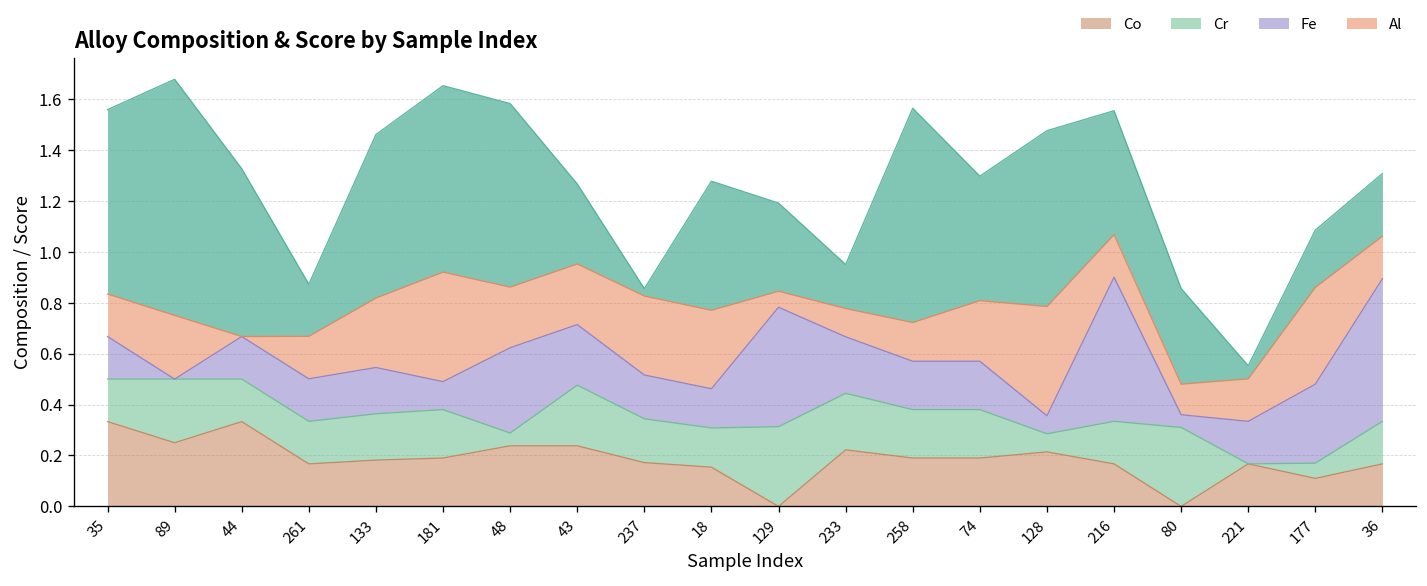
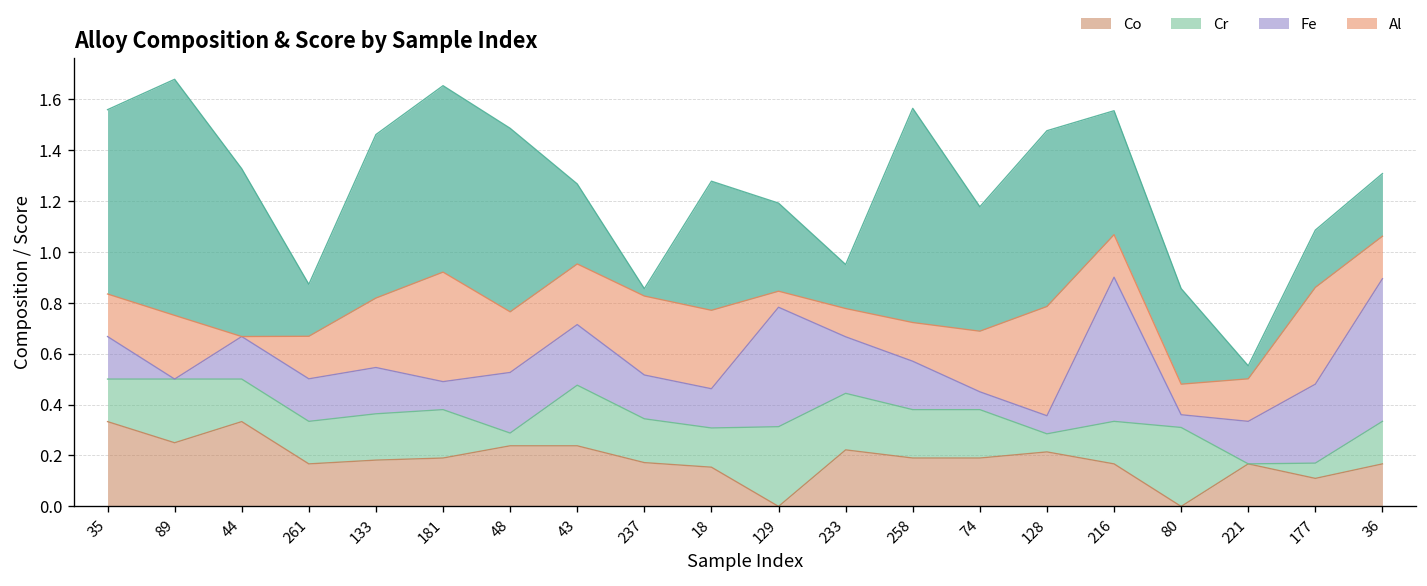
Fe, 48: 0.34 -> 0.24
Fe, 74: 0.19 -> 0.07
